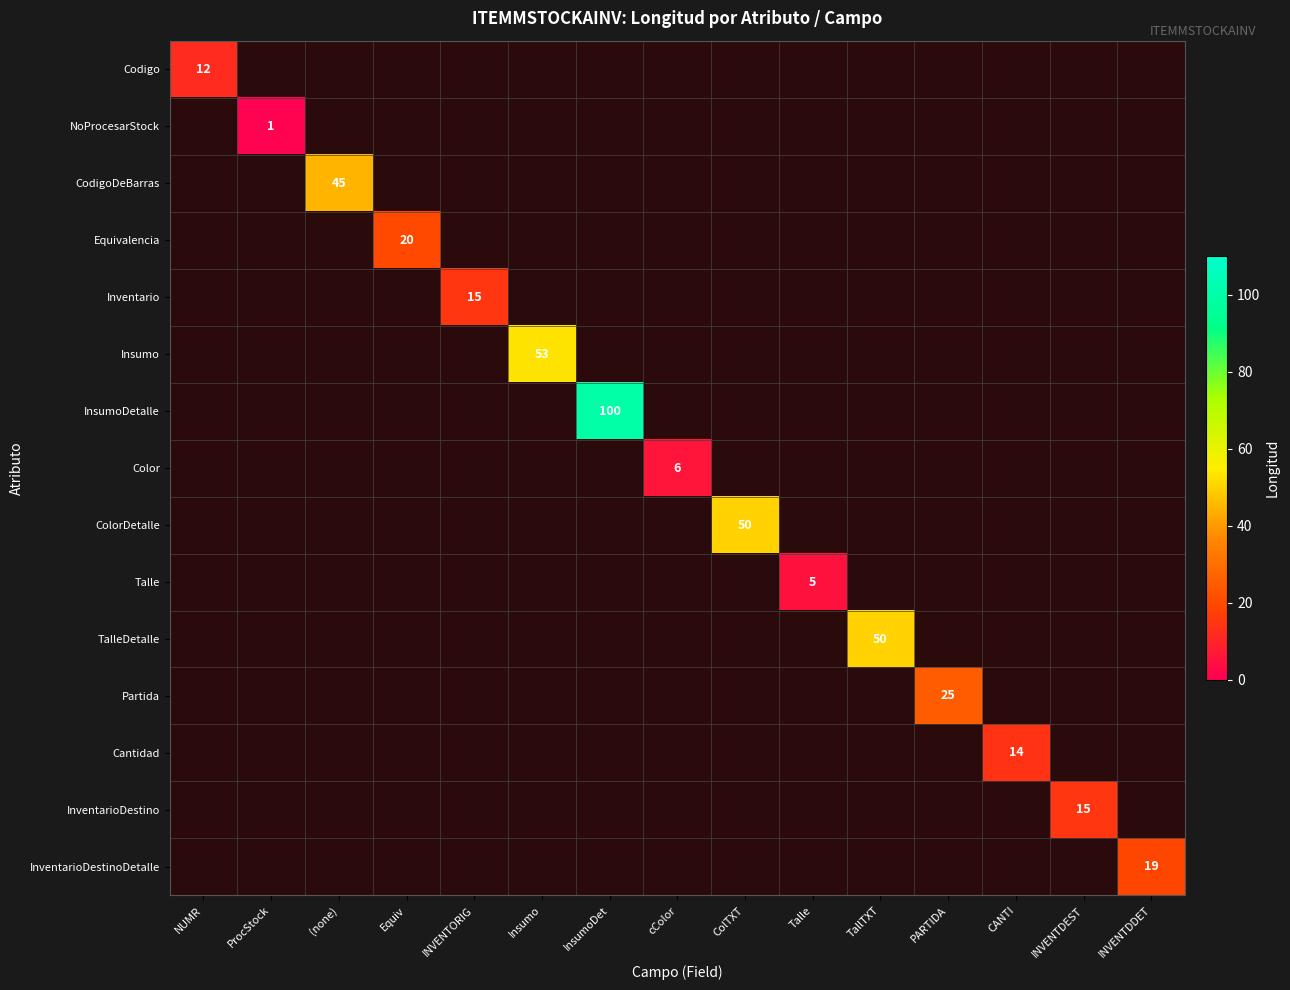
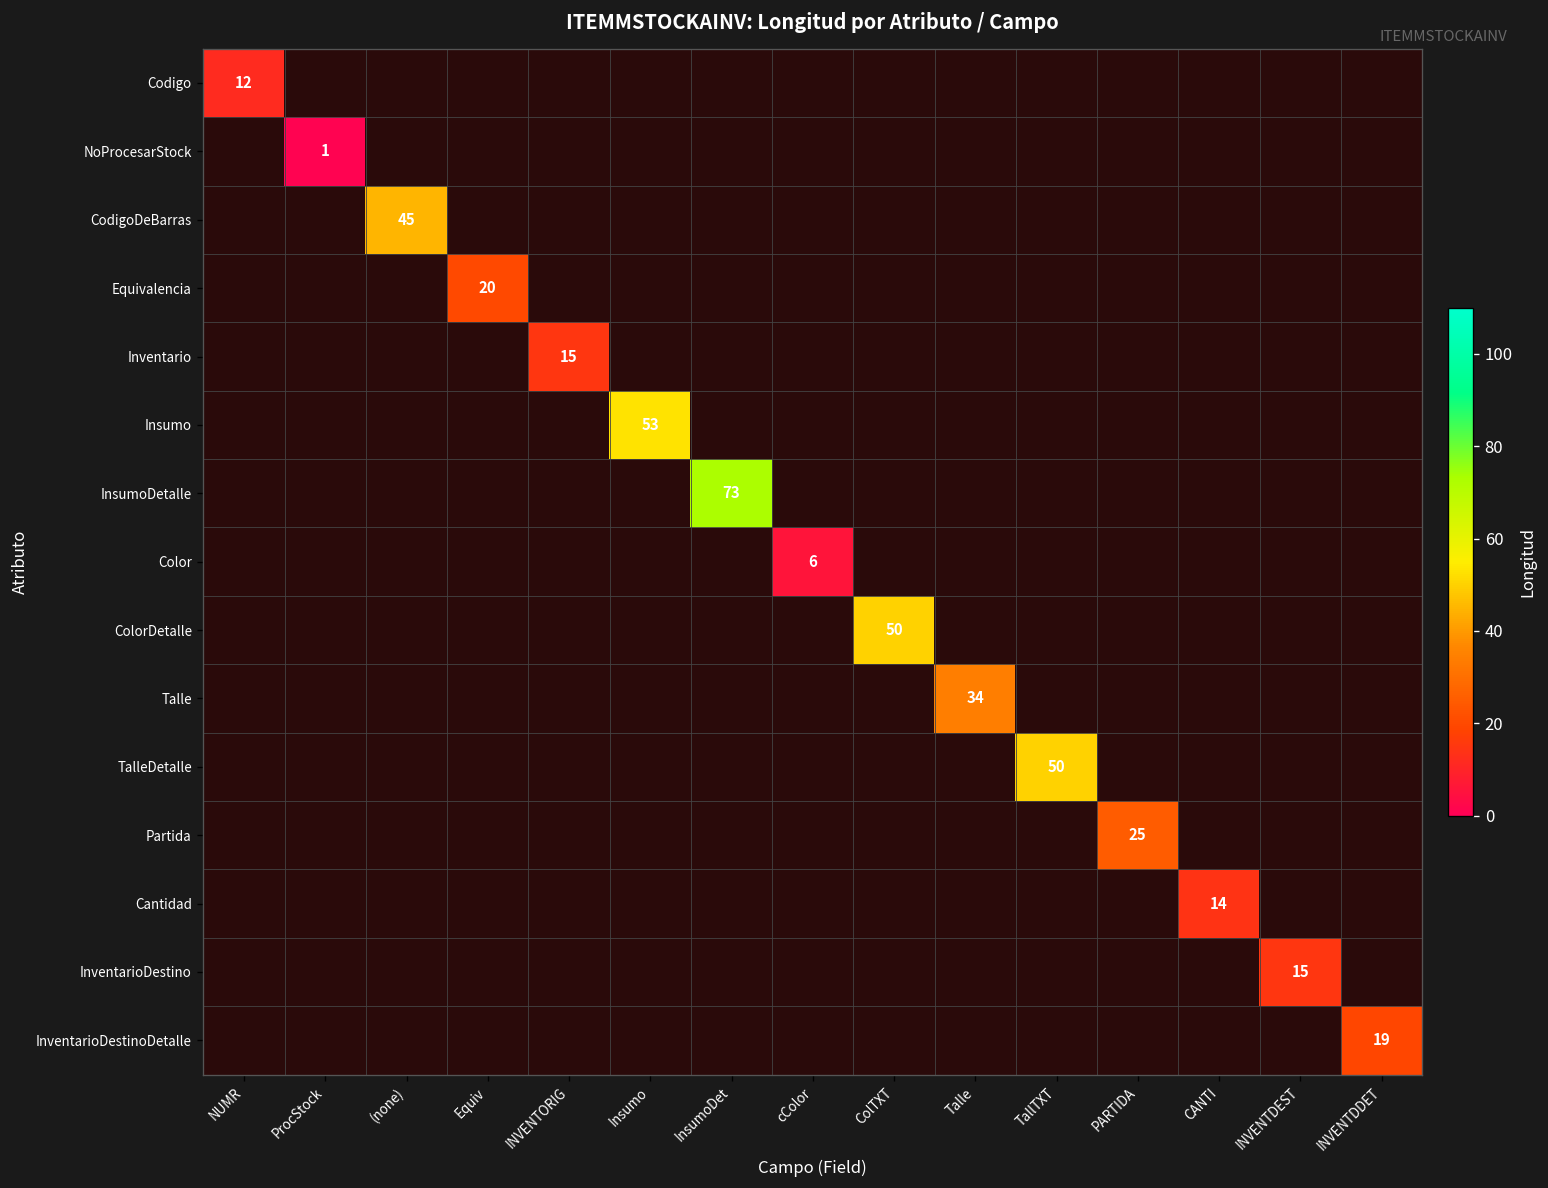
InsumoDetalle, InsumoDet: 100 -> 73
Talle, Talle: 5 -> 34
